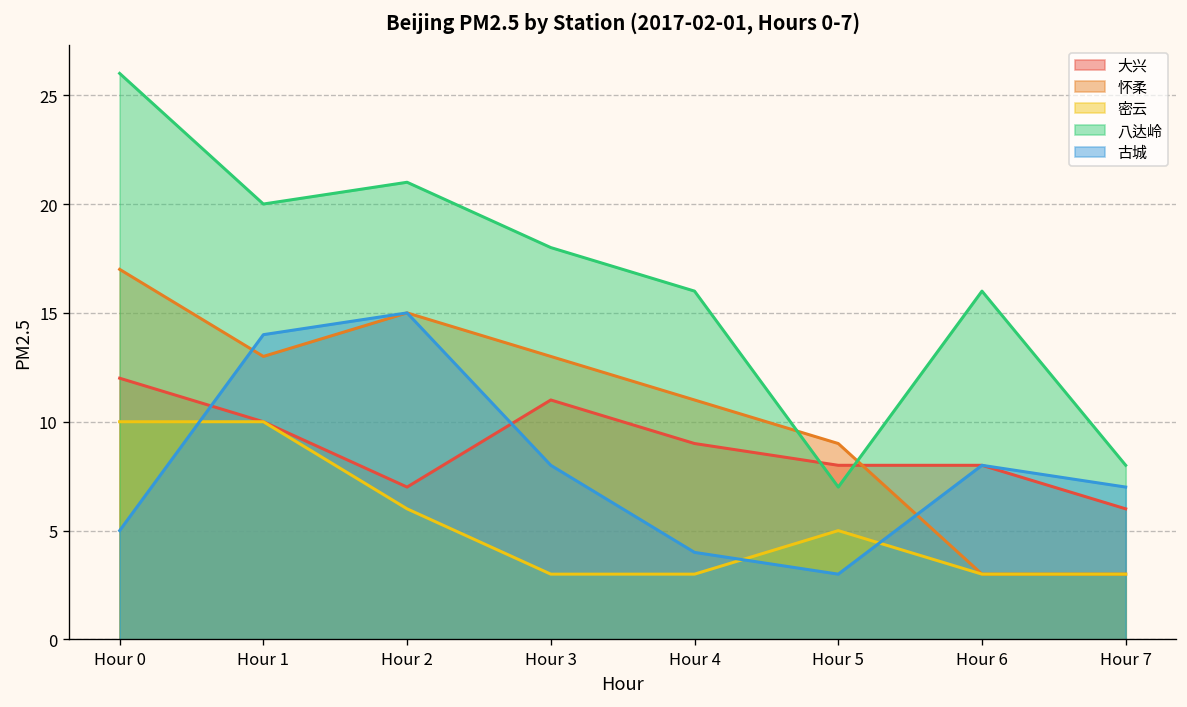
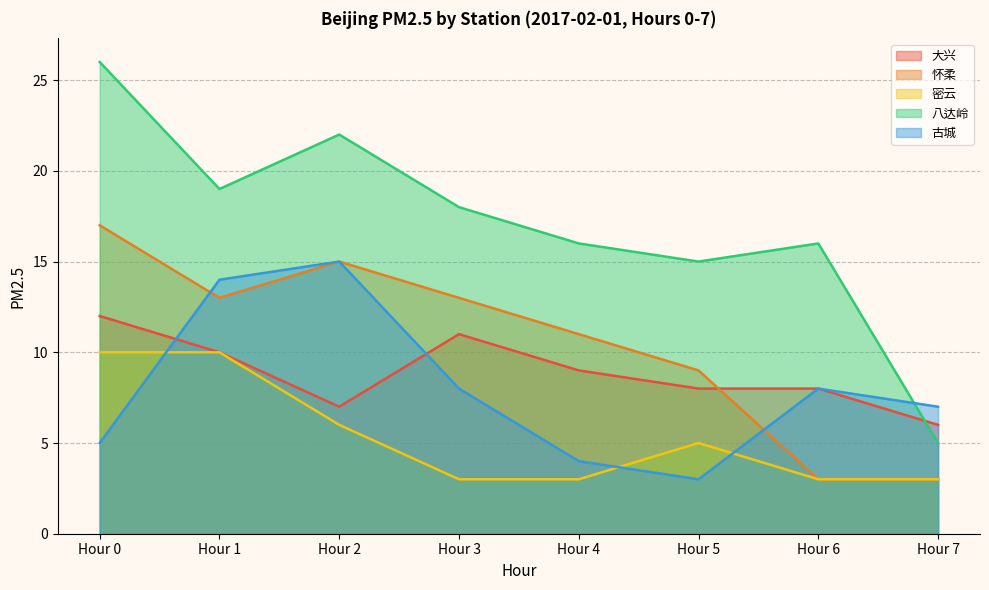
八达岭, Hour 1: 20 -> 19
八达岭, Hour 2: 21 -> 22
八达岭, Hour 5: 7 -> 15
八达岭, Hour 7: 8 -> 5
